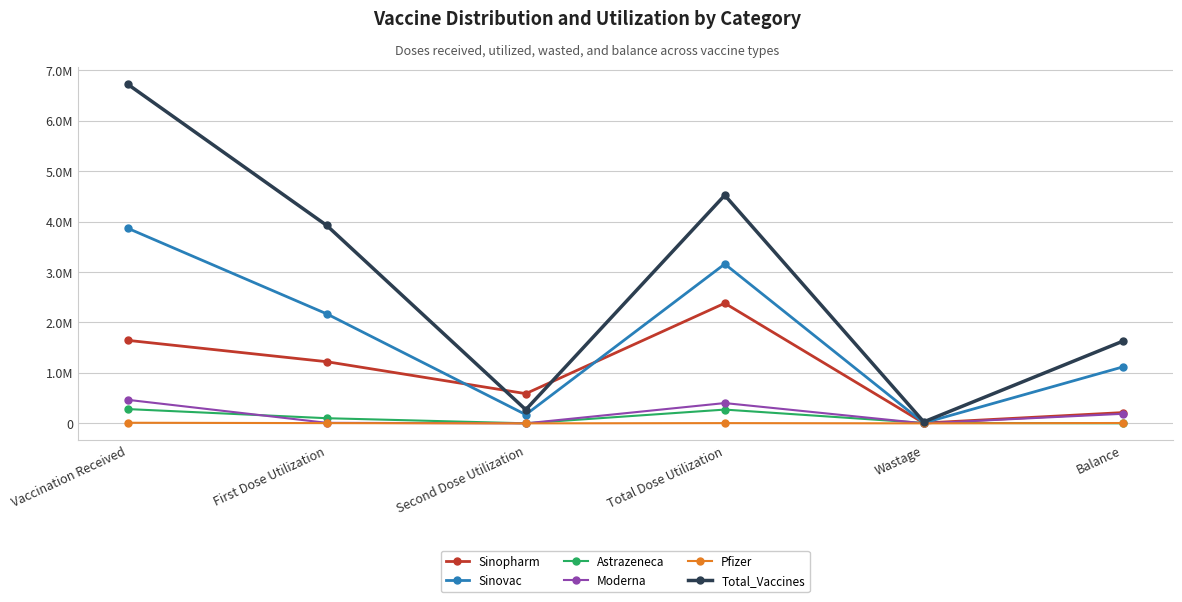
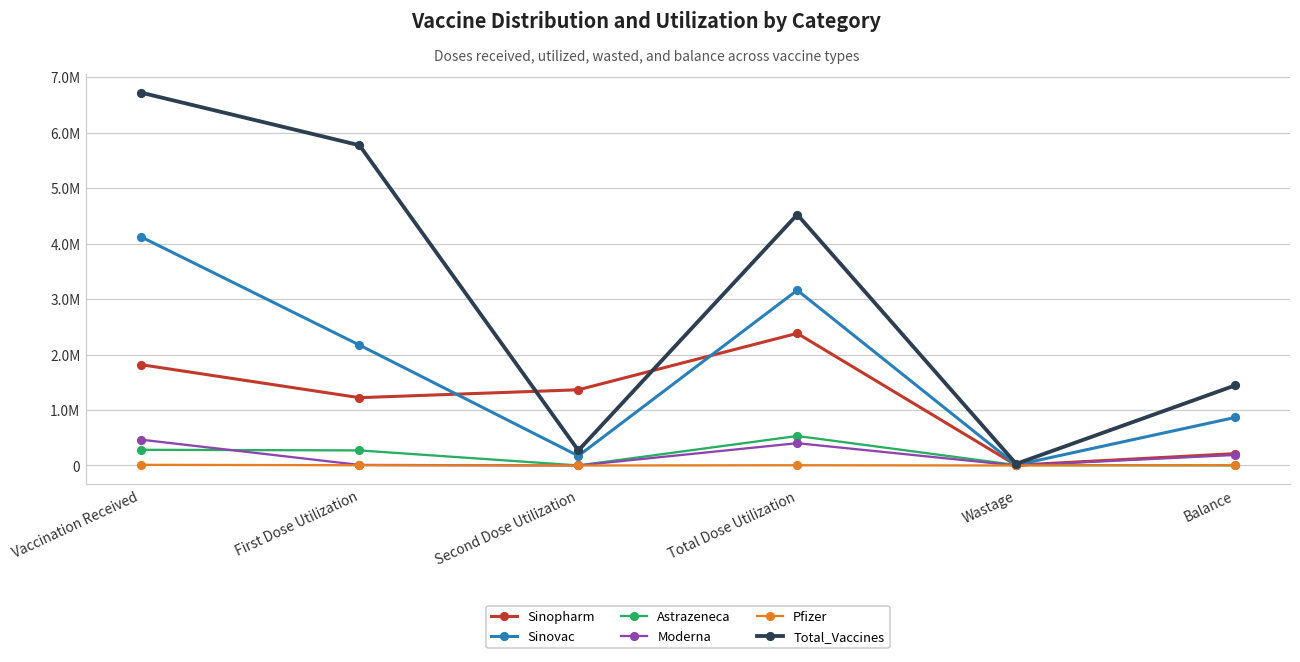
Sinopharm, Vaccination Received: 1600000 -> 1800000
Sinovac, Vaccination Received: 3900000 -> 4100000
Astrazeneca, First Dose Utilization: 100000 -> 300000
Total_Vaccines, First Dose Utilization: 3900000 -> 5800000
Sinopharm, Second Dose Utilization: 600000 -> 1400000
Astrazeneca, Total Dose Utilization: 300000 -> 500000
Sinovac, Balance: 1100000 -> 900000
Total_Vaccines, Balance: 1600000 -> 1400000
